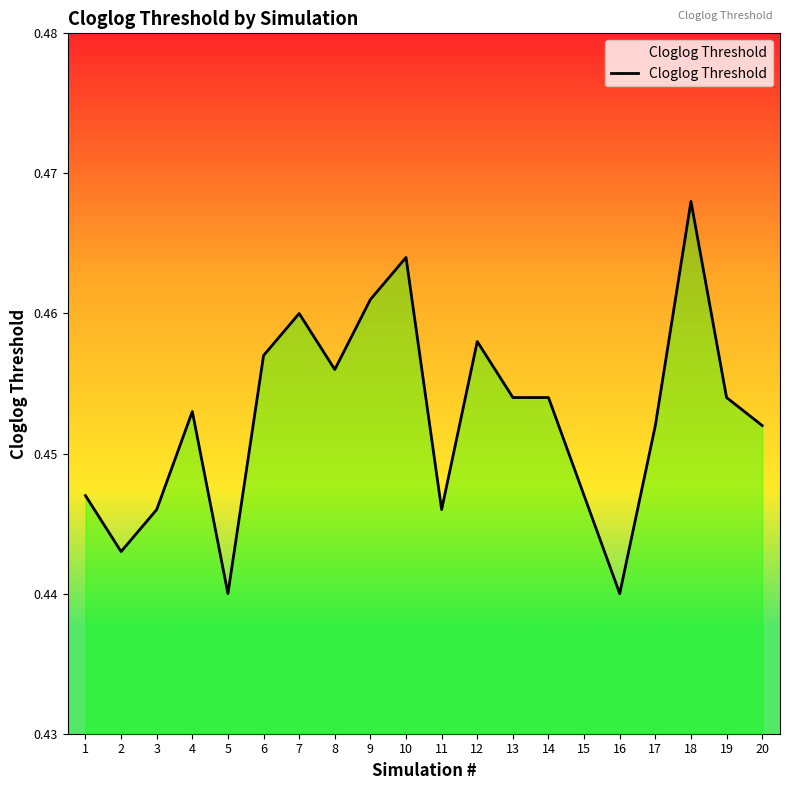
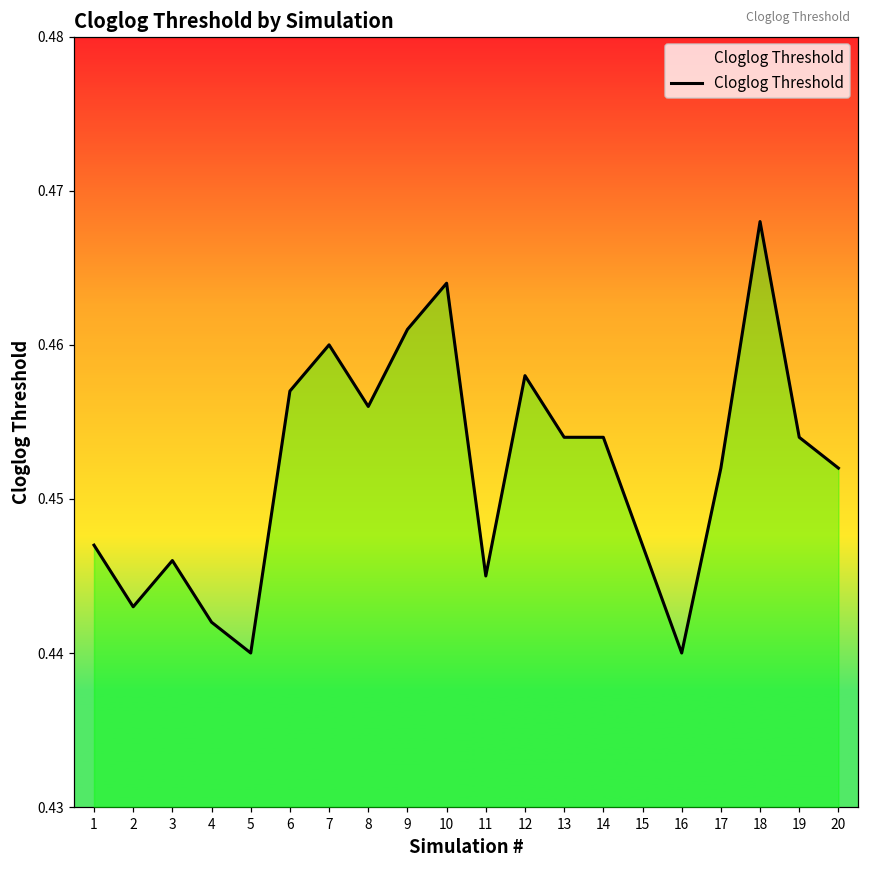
4: 0.453 -> 0.442
11: 0.446 -> 0.445
